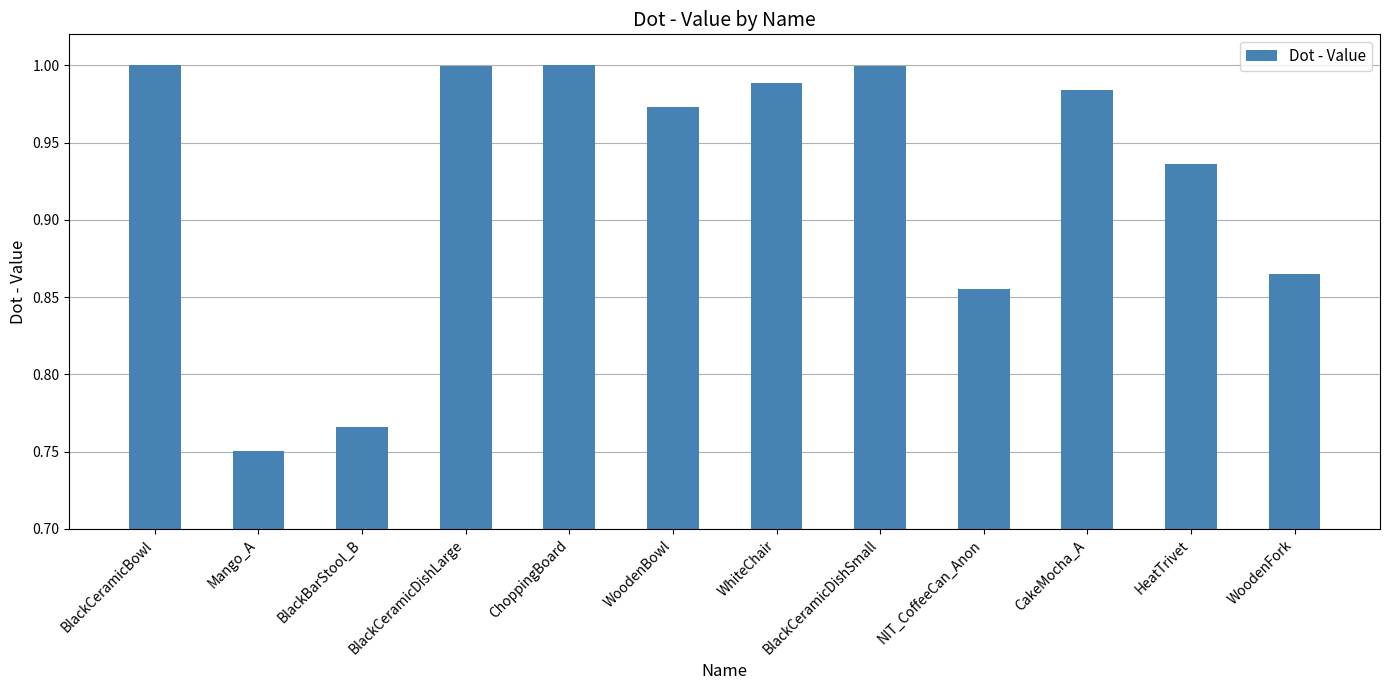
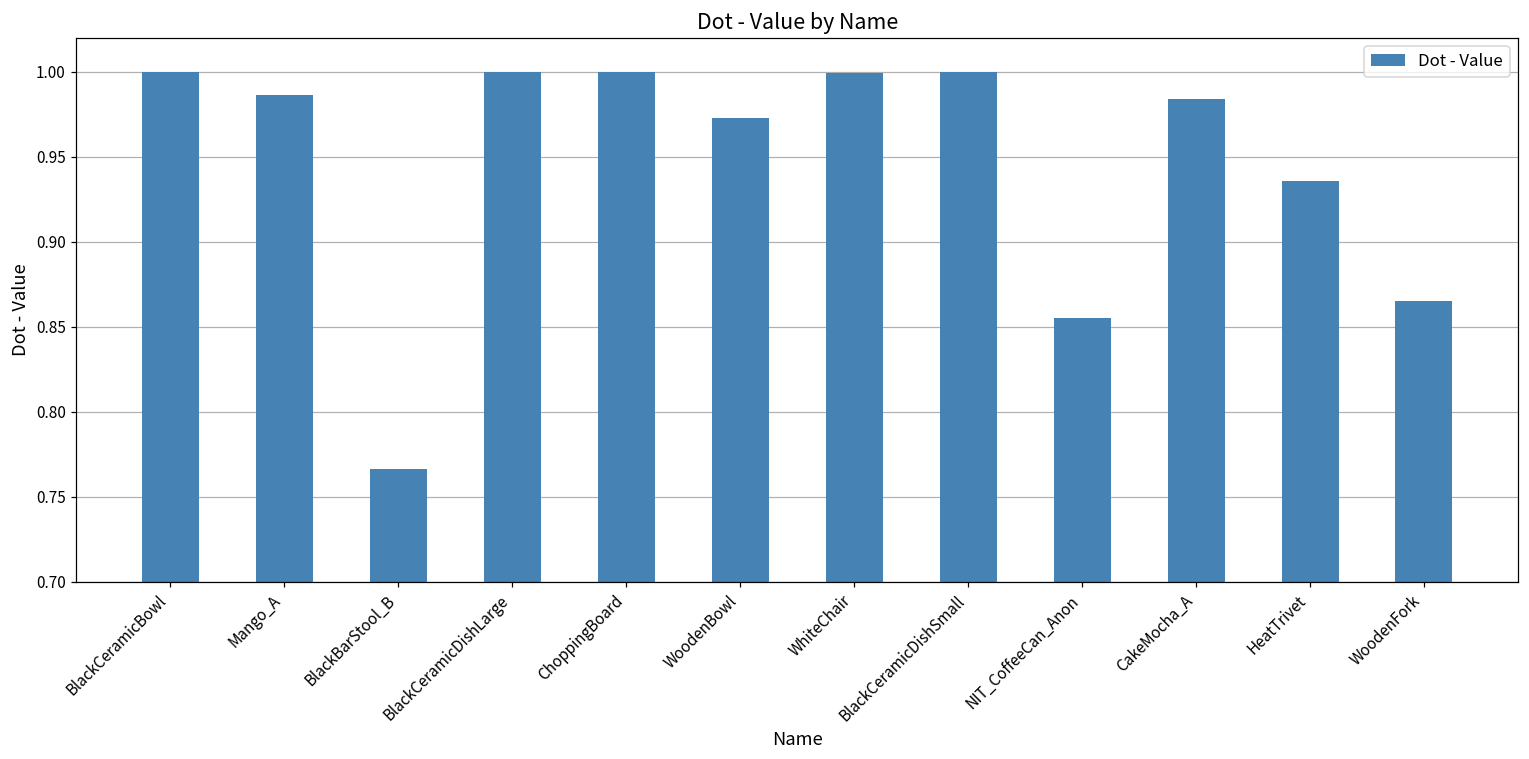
Mango_A: 0.751 -> 0.986
WhiteChair: 0.989 -> 0.999
